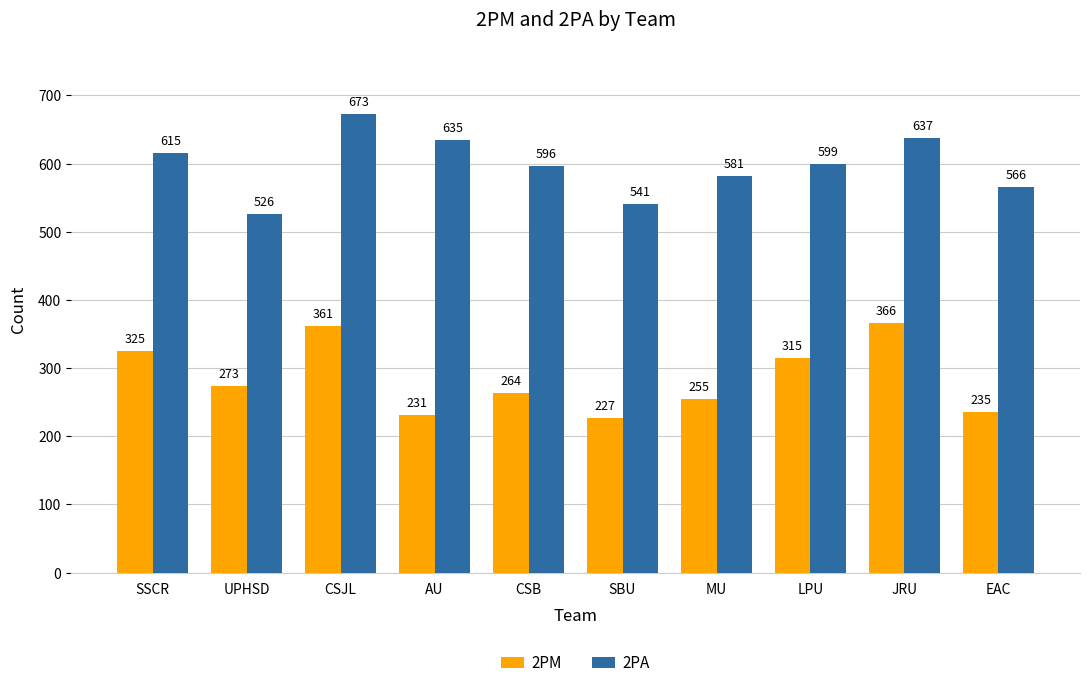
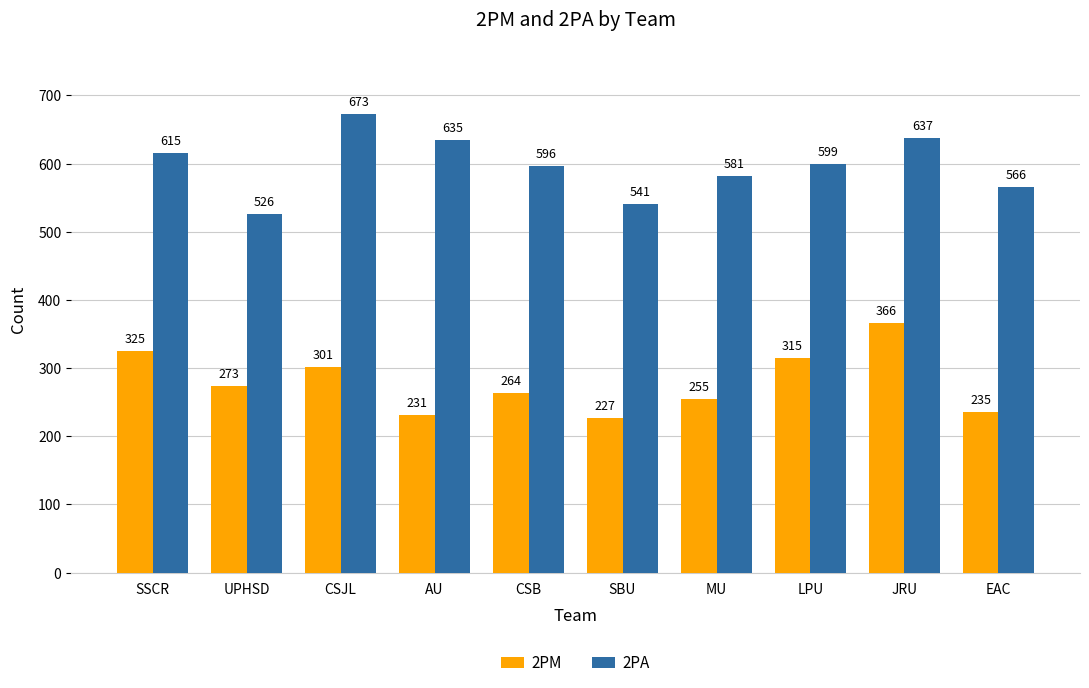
2PM, CSJL: 361 -> 301
